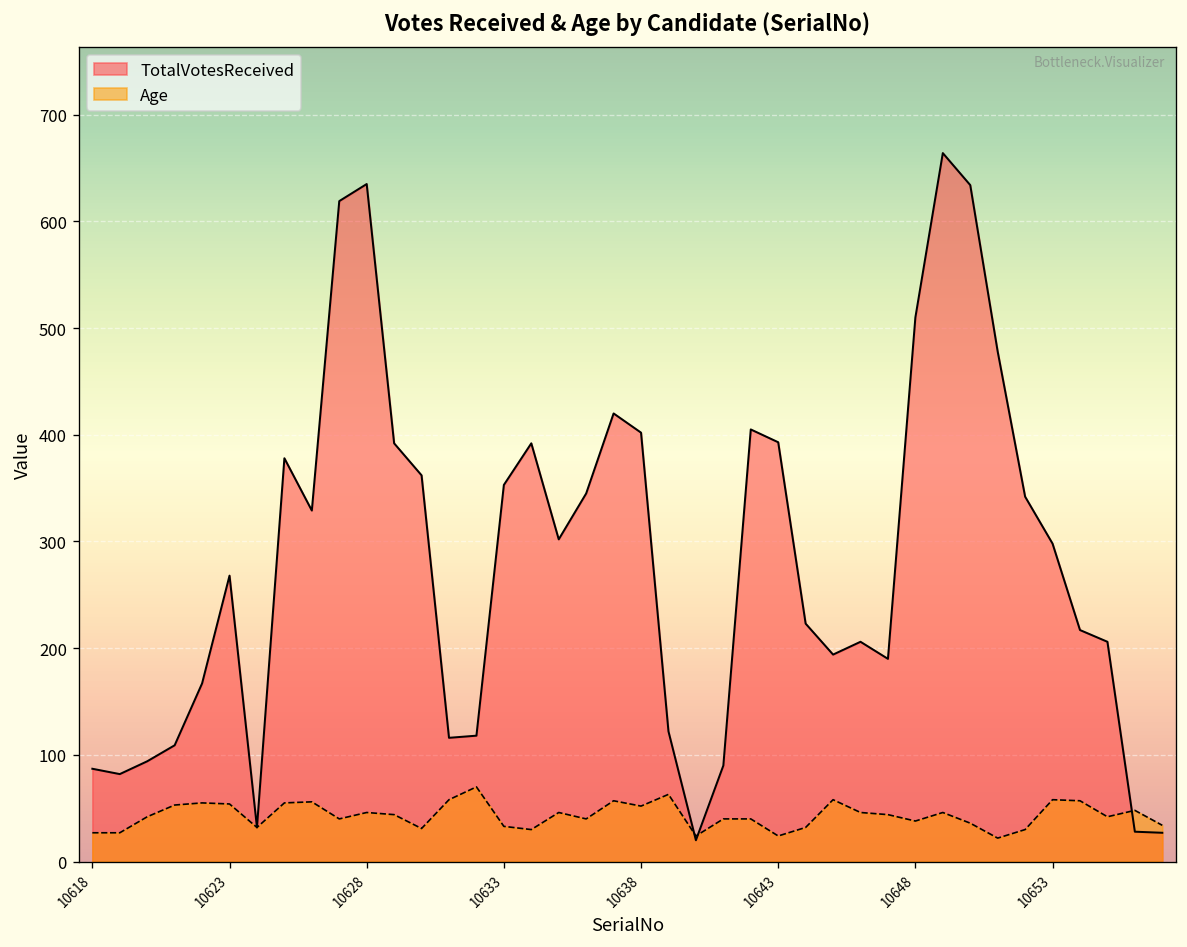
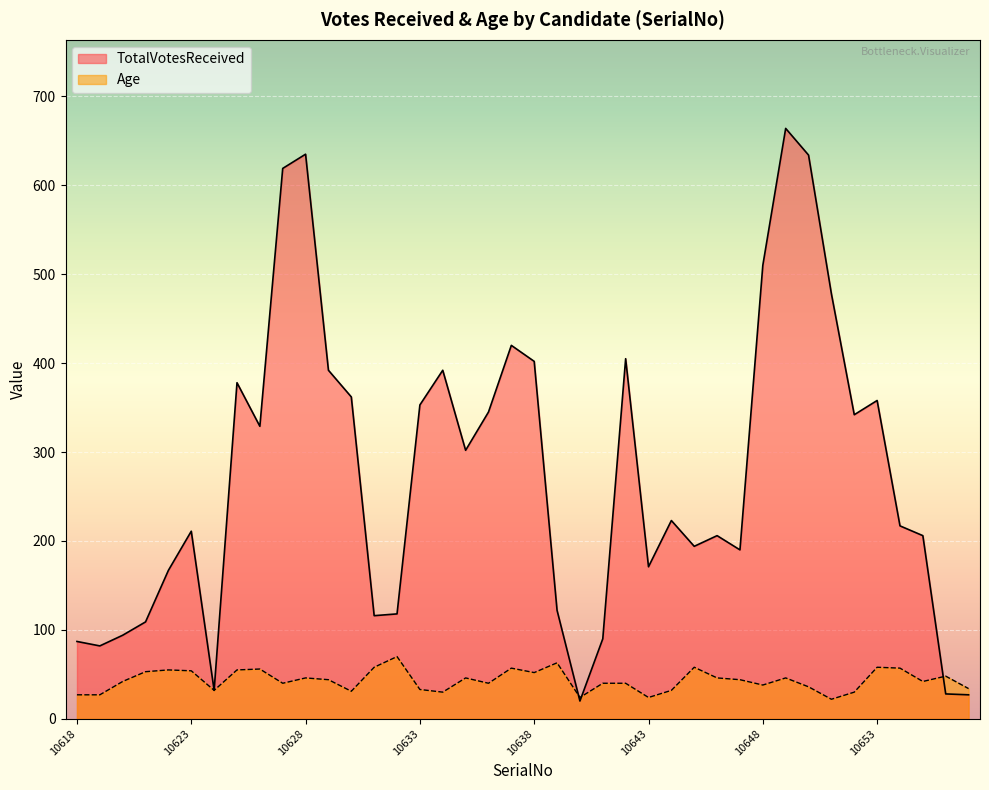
TotalVotesReceived, 10623: 270 -> 210
TotalVotesReceived, 10643: 390 -> 170
TotalVotesReceived, 10653: 300 -> 360
